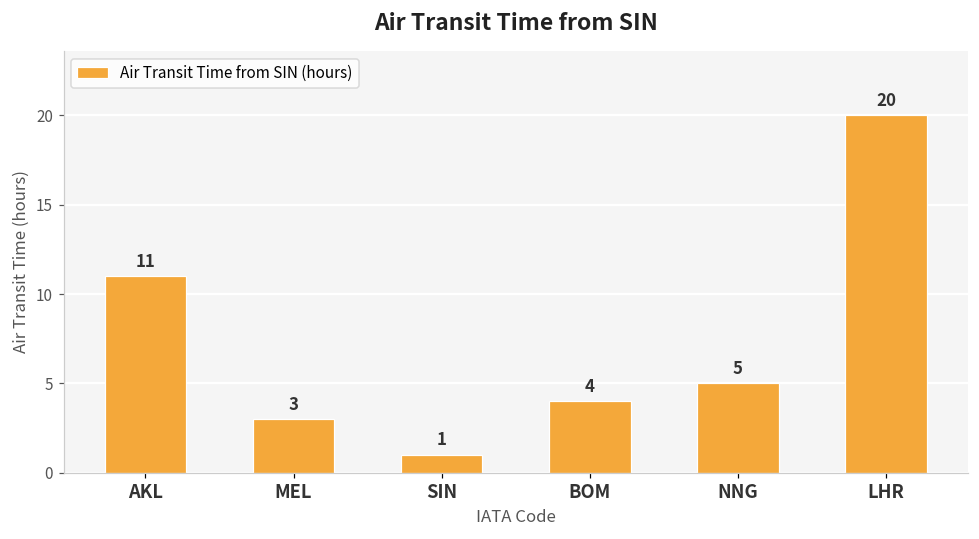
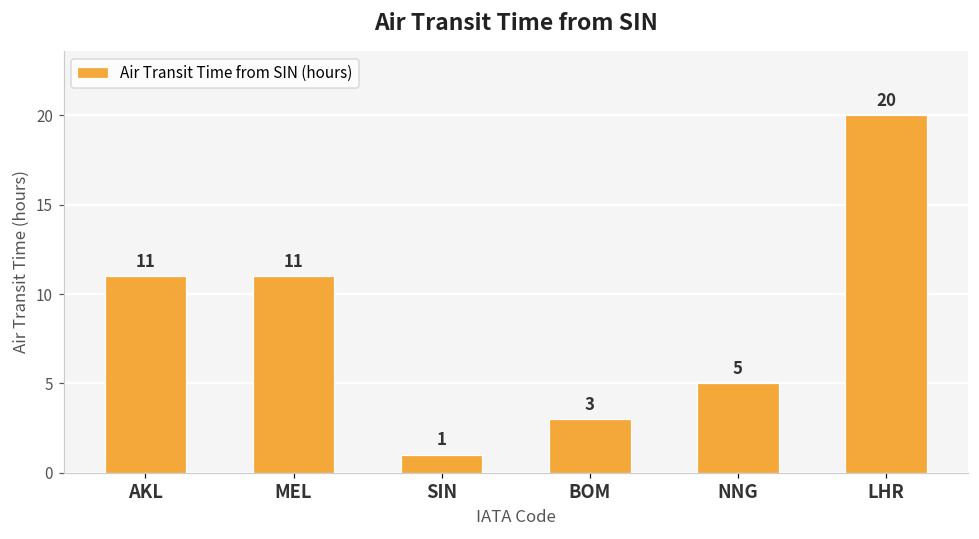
MEL: 3 -> 11
BOM: 4 -> 3
